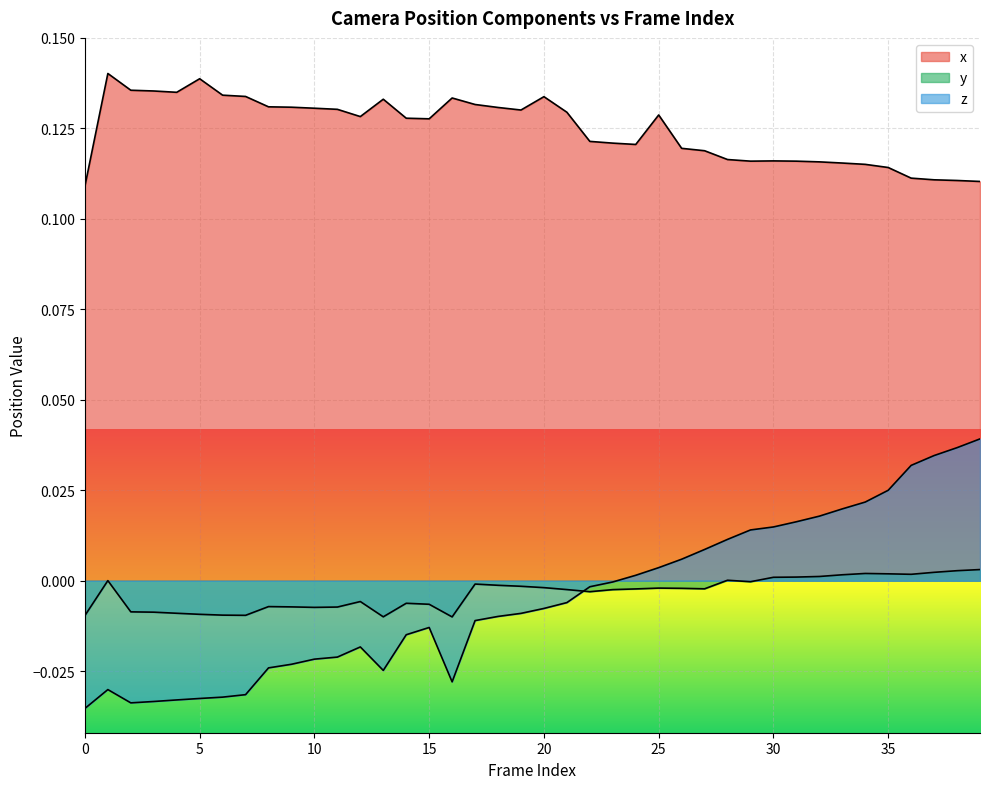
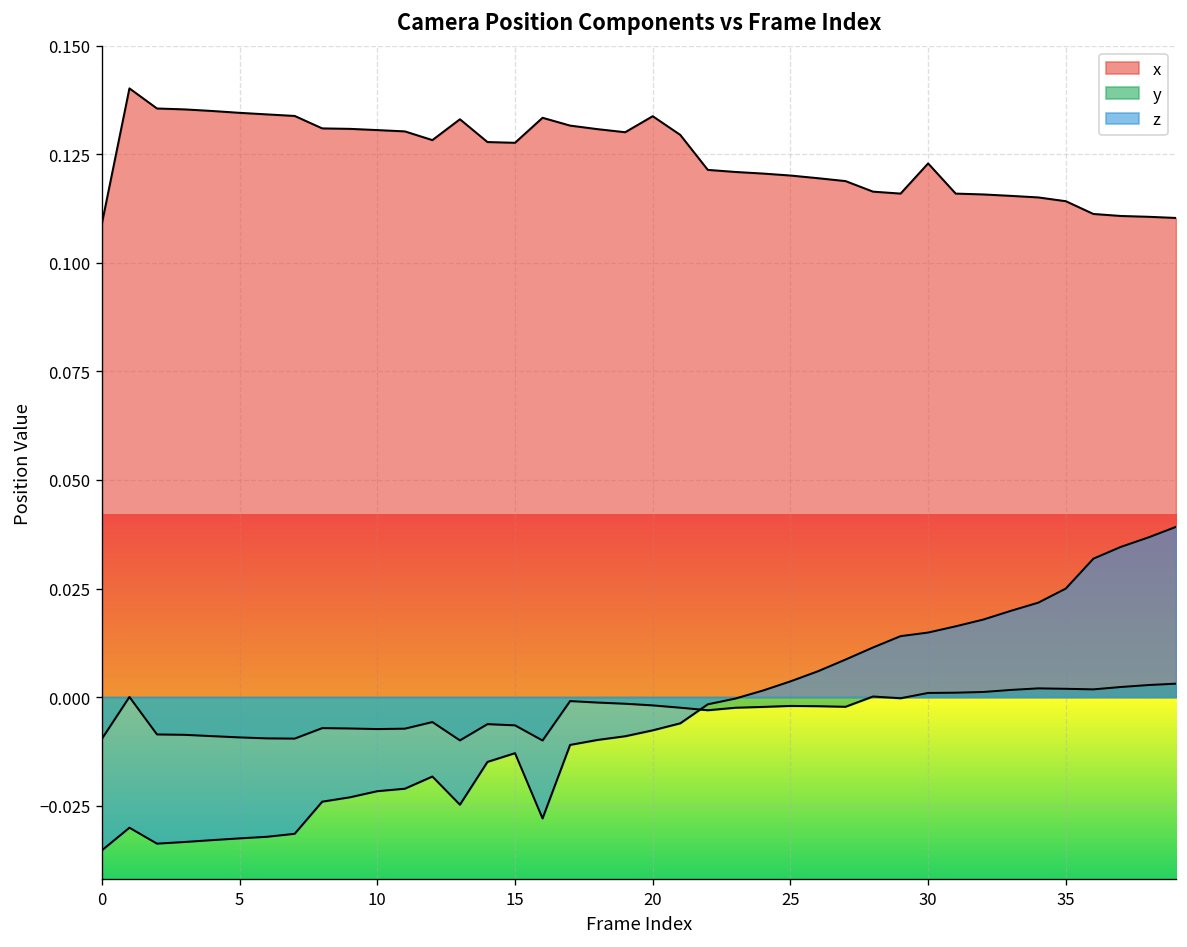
x, 5: 0.139 -> 0.135
x, 25: 0.129 -> 0.120
x, 30: 0.116 -> 0.123
